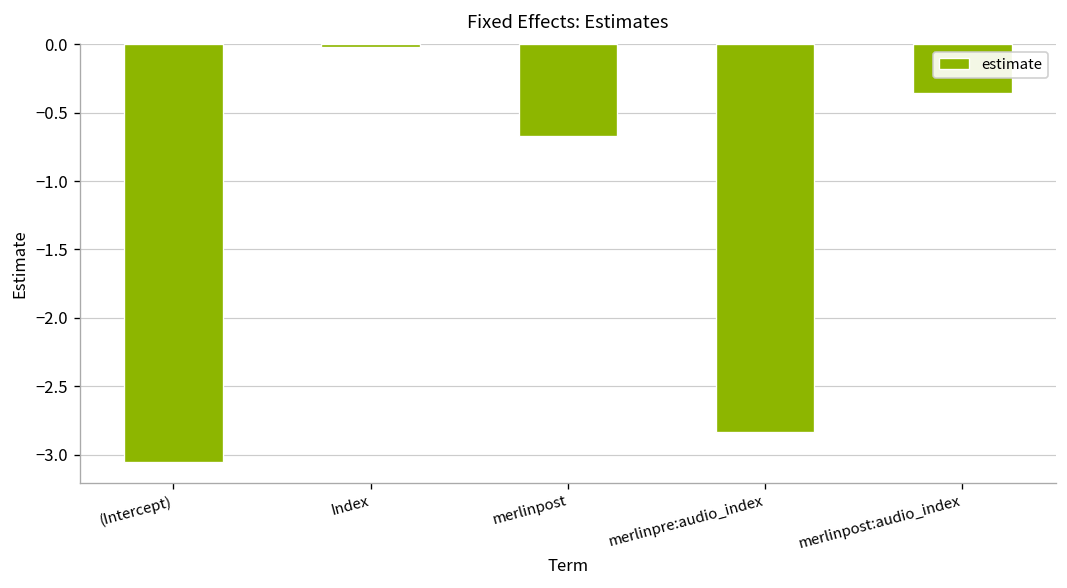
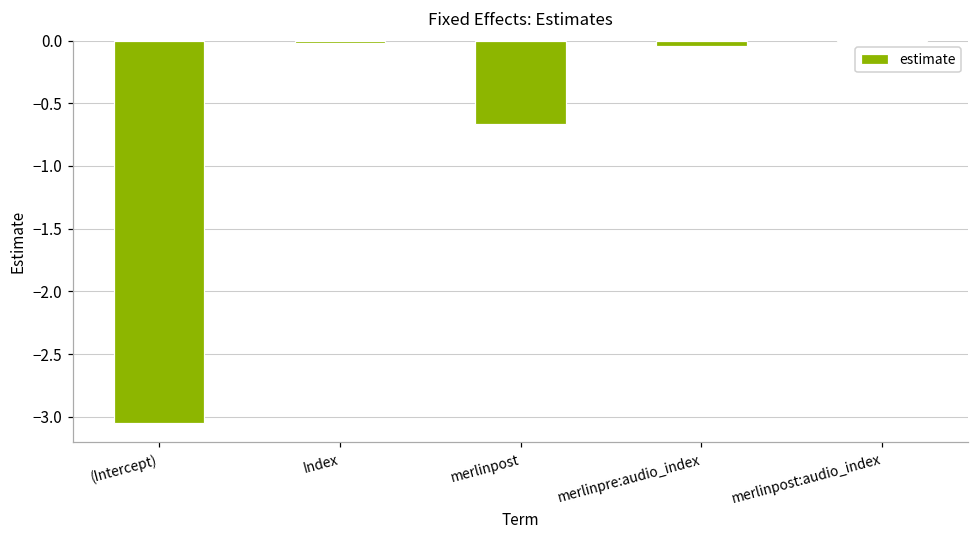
merlinpre:audio_index: -2.84 -> -0.05
merlinpost:audio_index: -0.36 -> -0.01
